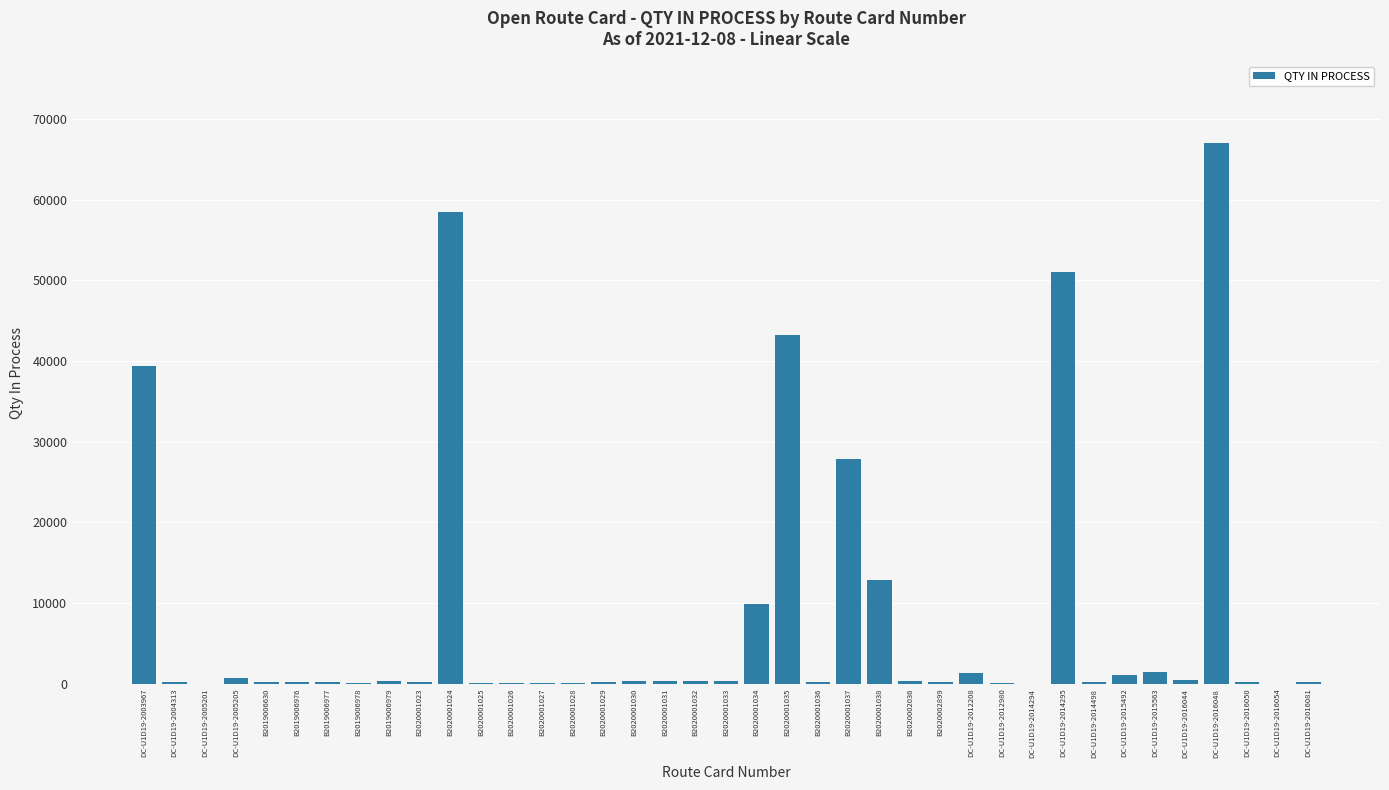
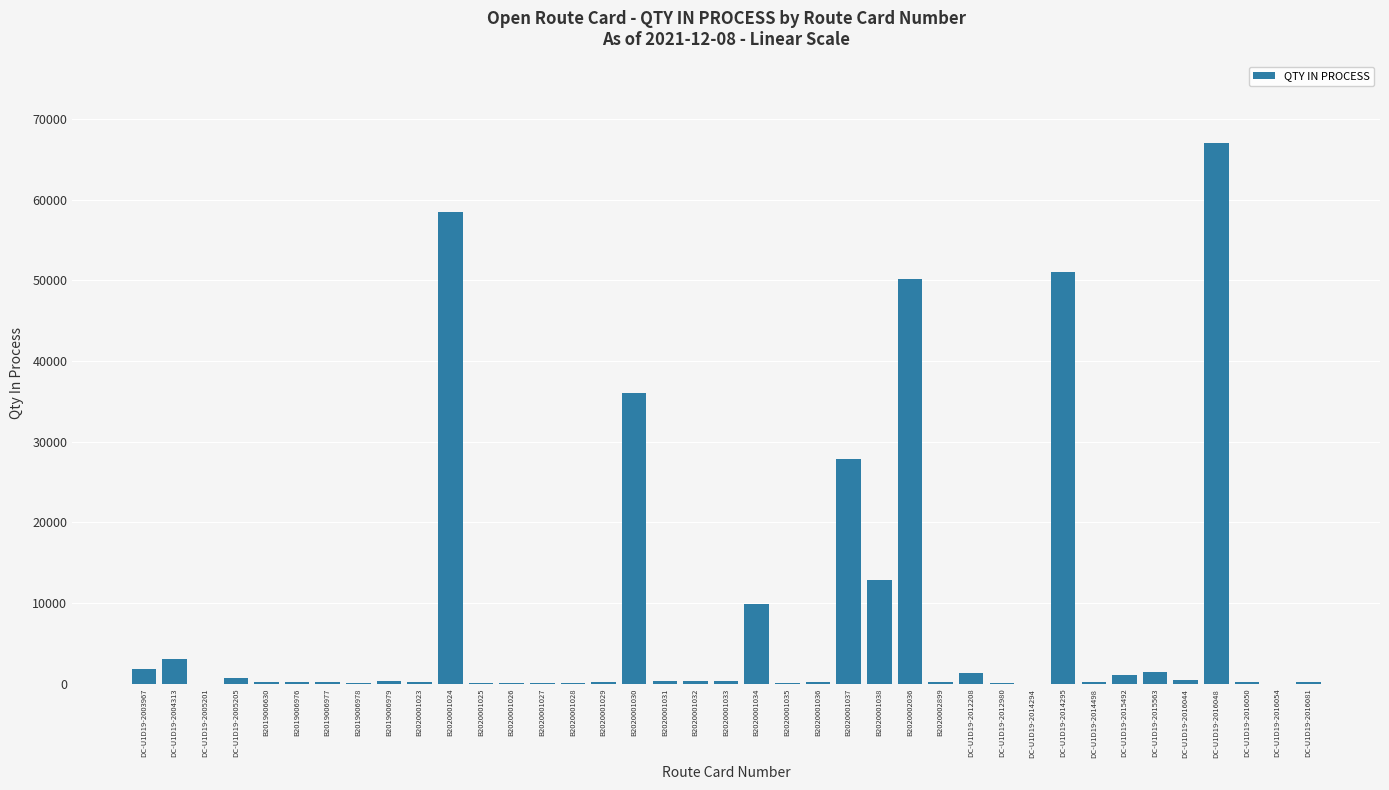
DC-U1D19-2003967: 39000 -> 2000
DC-U1D19-2004313: 0 -> 3000
B2020001030: 0 -> 36000
B2020001035: 43000 -> 0
B2020002036: 0 -> 50000
